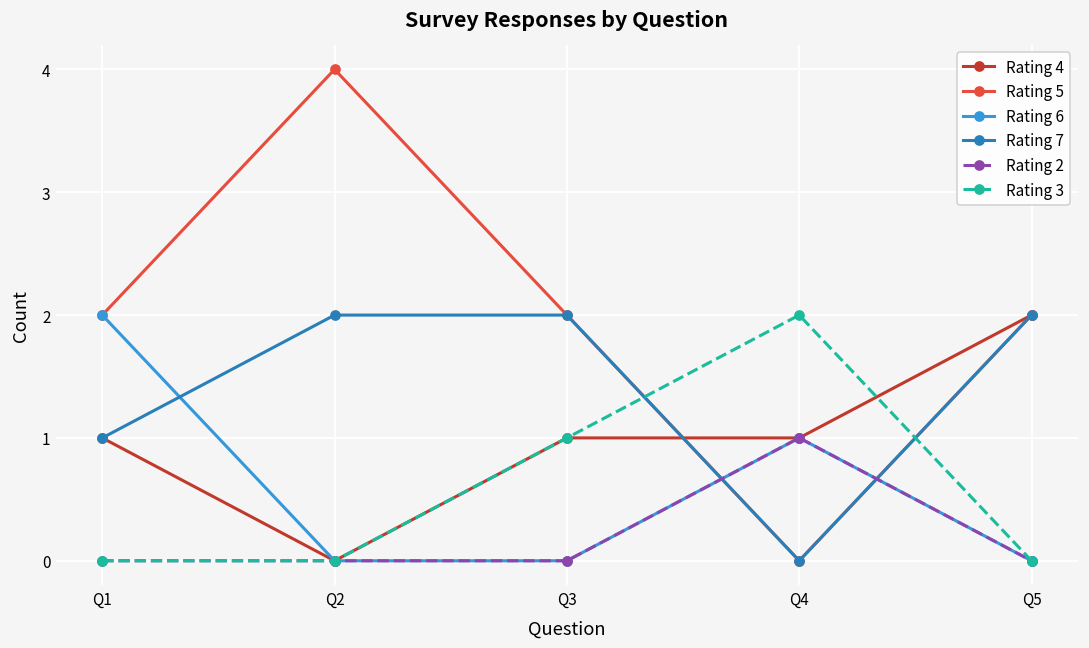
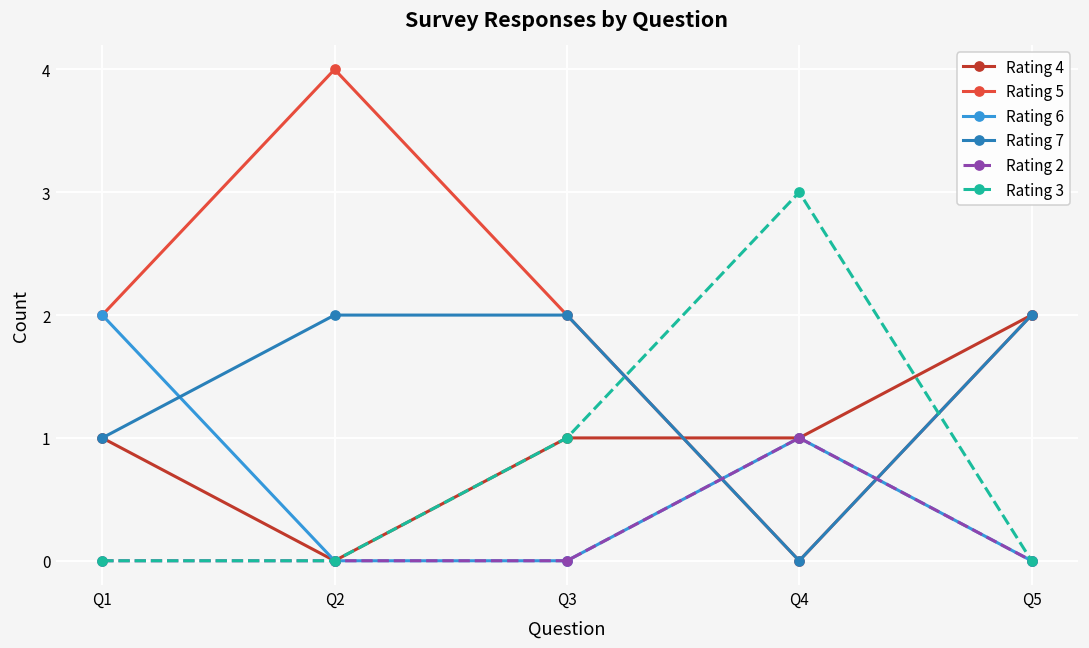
Rating 3, Q4: 2 -> 3
